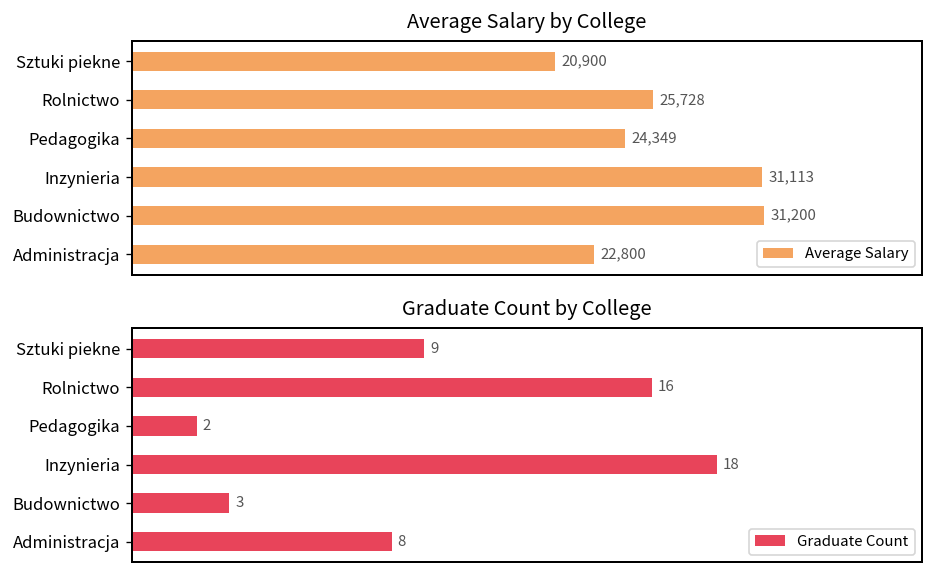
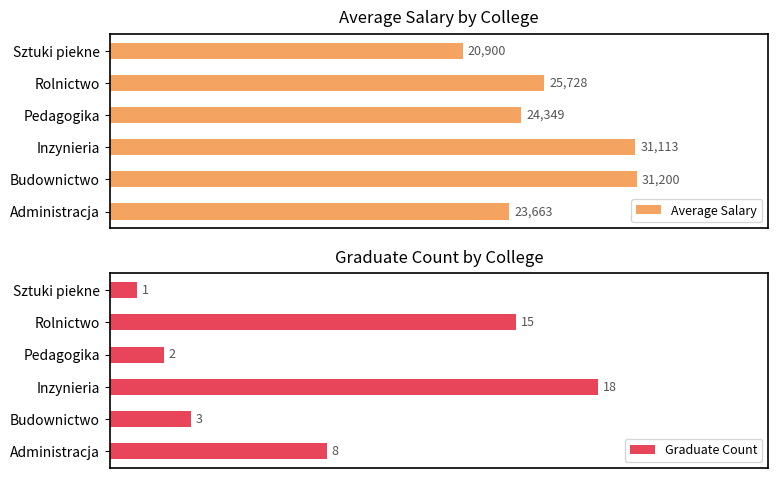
Average Salary by College, Administracja: 22,800 -> 23,663
Graduate Count by College, Sztuki piekne: 9 -> 1
Graduate Count by College, Rolnictwo: 16 -> 15
